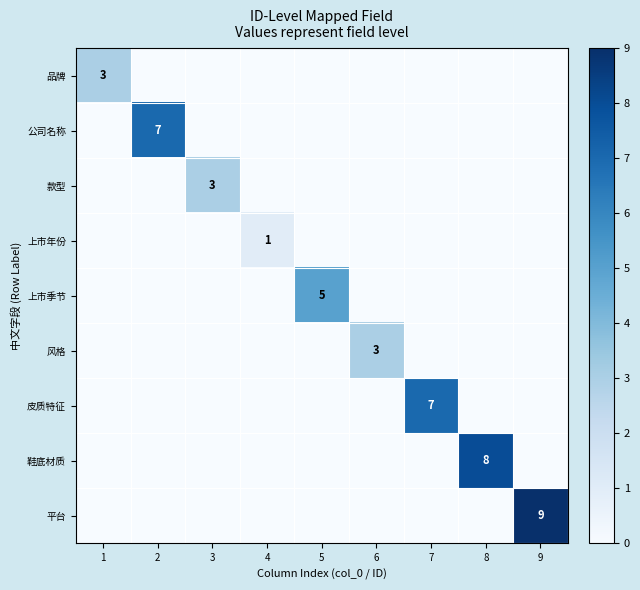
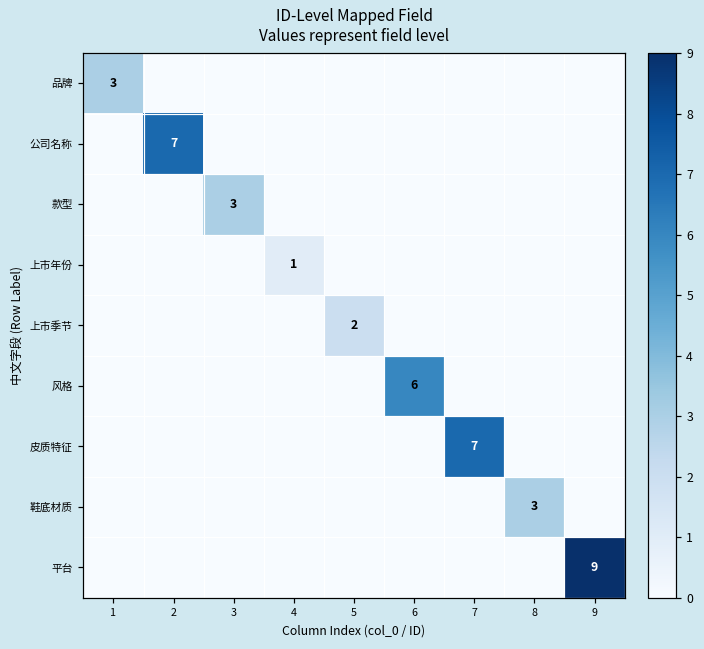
上市季节, 5: 5 -> 2
风格, 6: 3 -> 6
鞋底材质, 8: 8 -> 3
